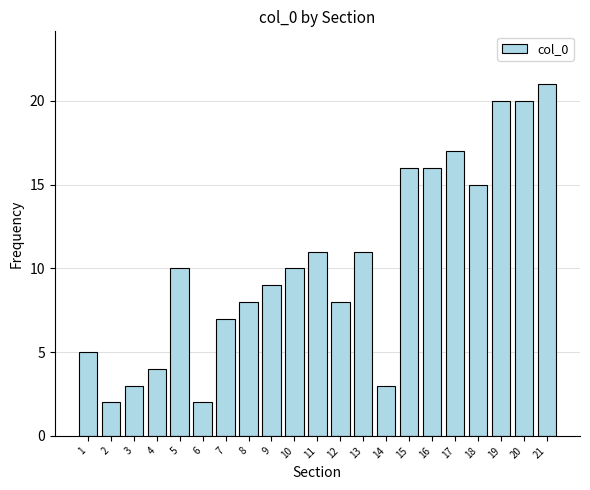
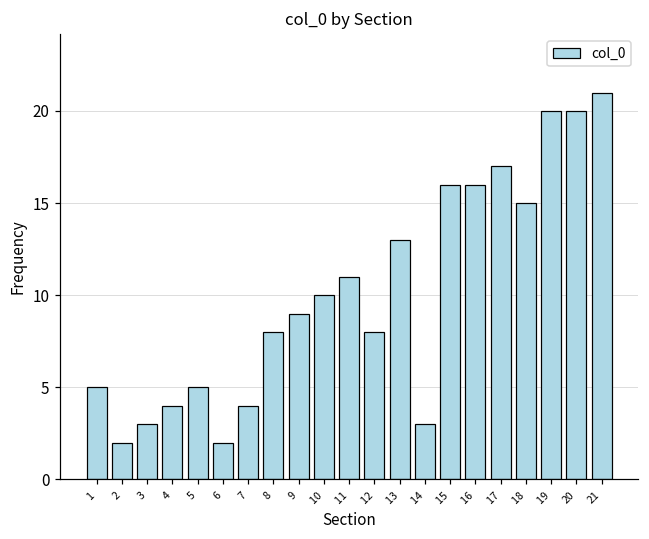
5: 10 -> 5
7: 7 -> 4
13: 11 -> 13
